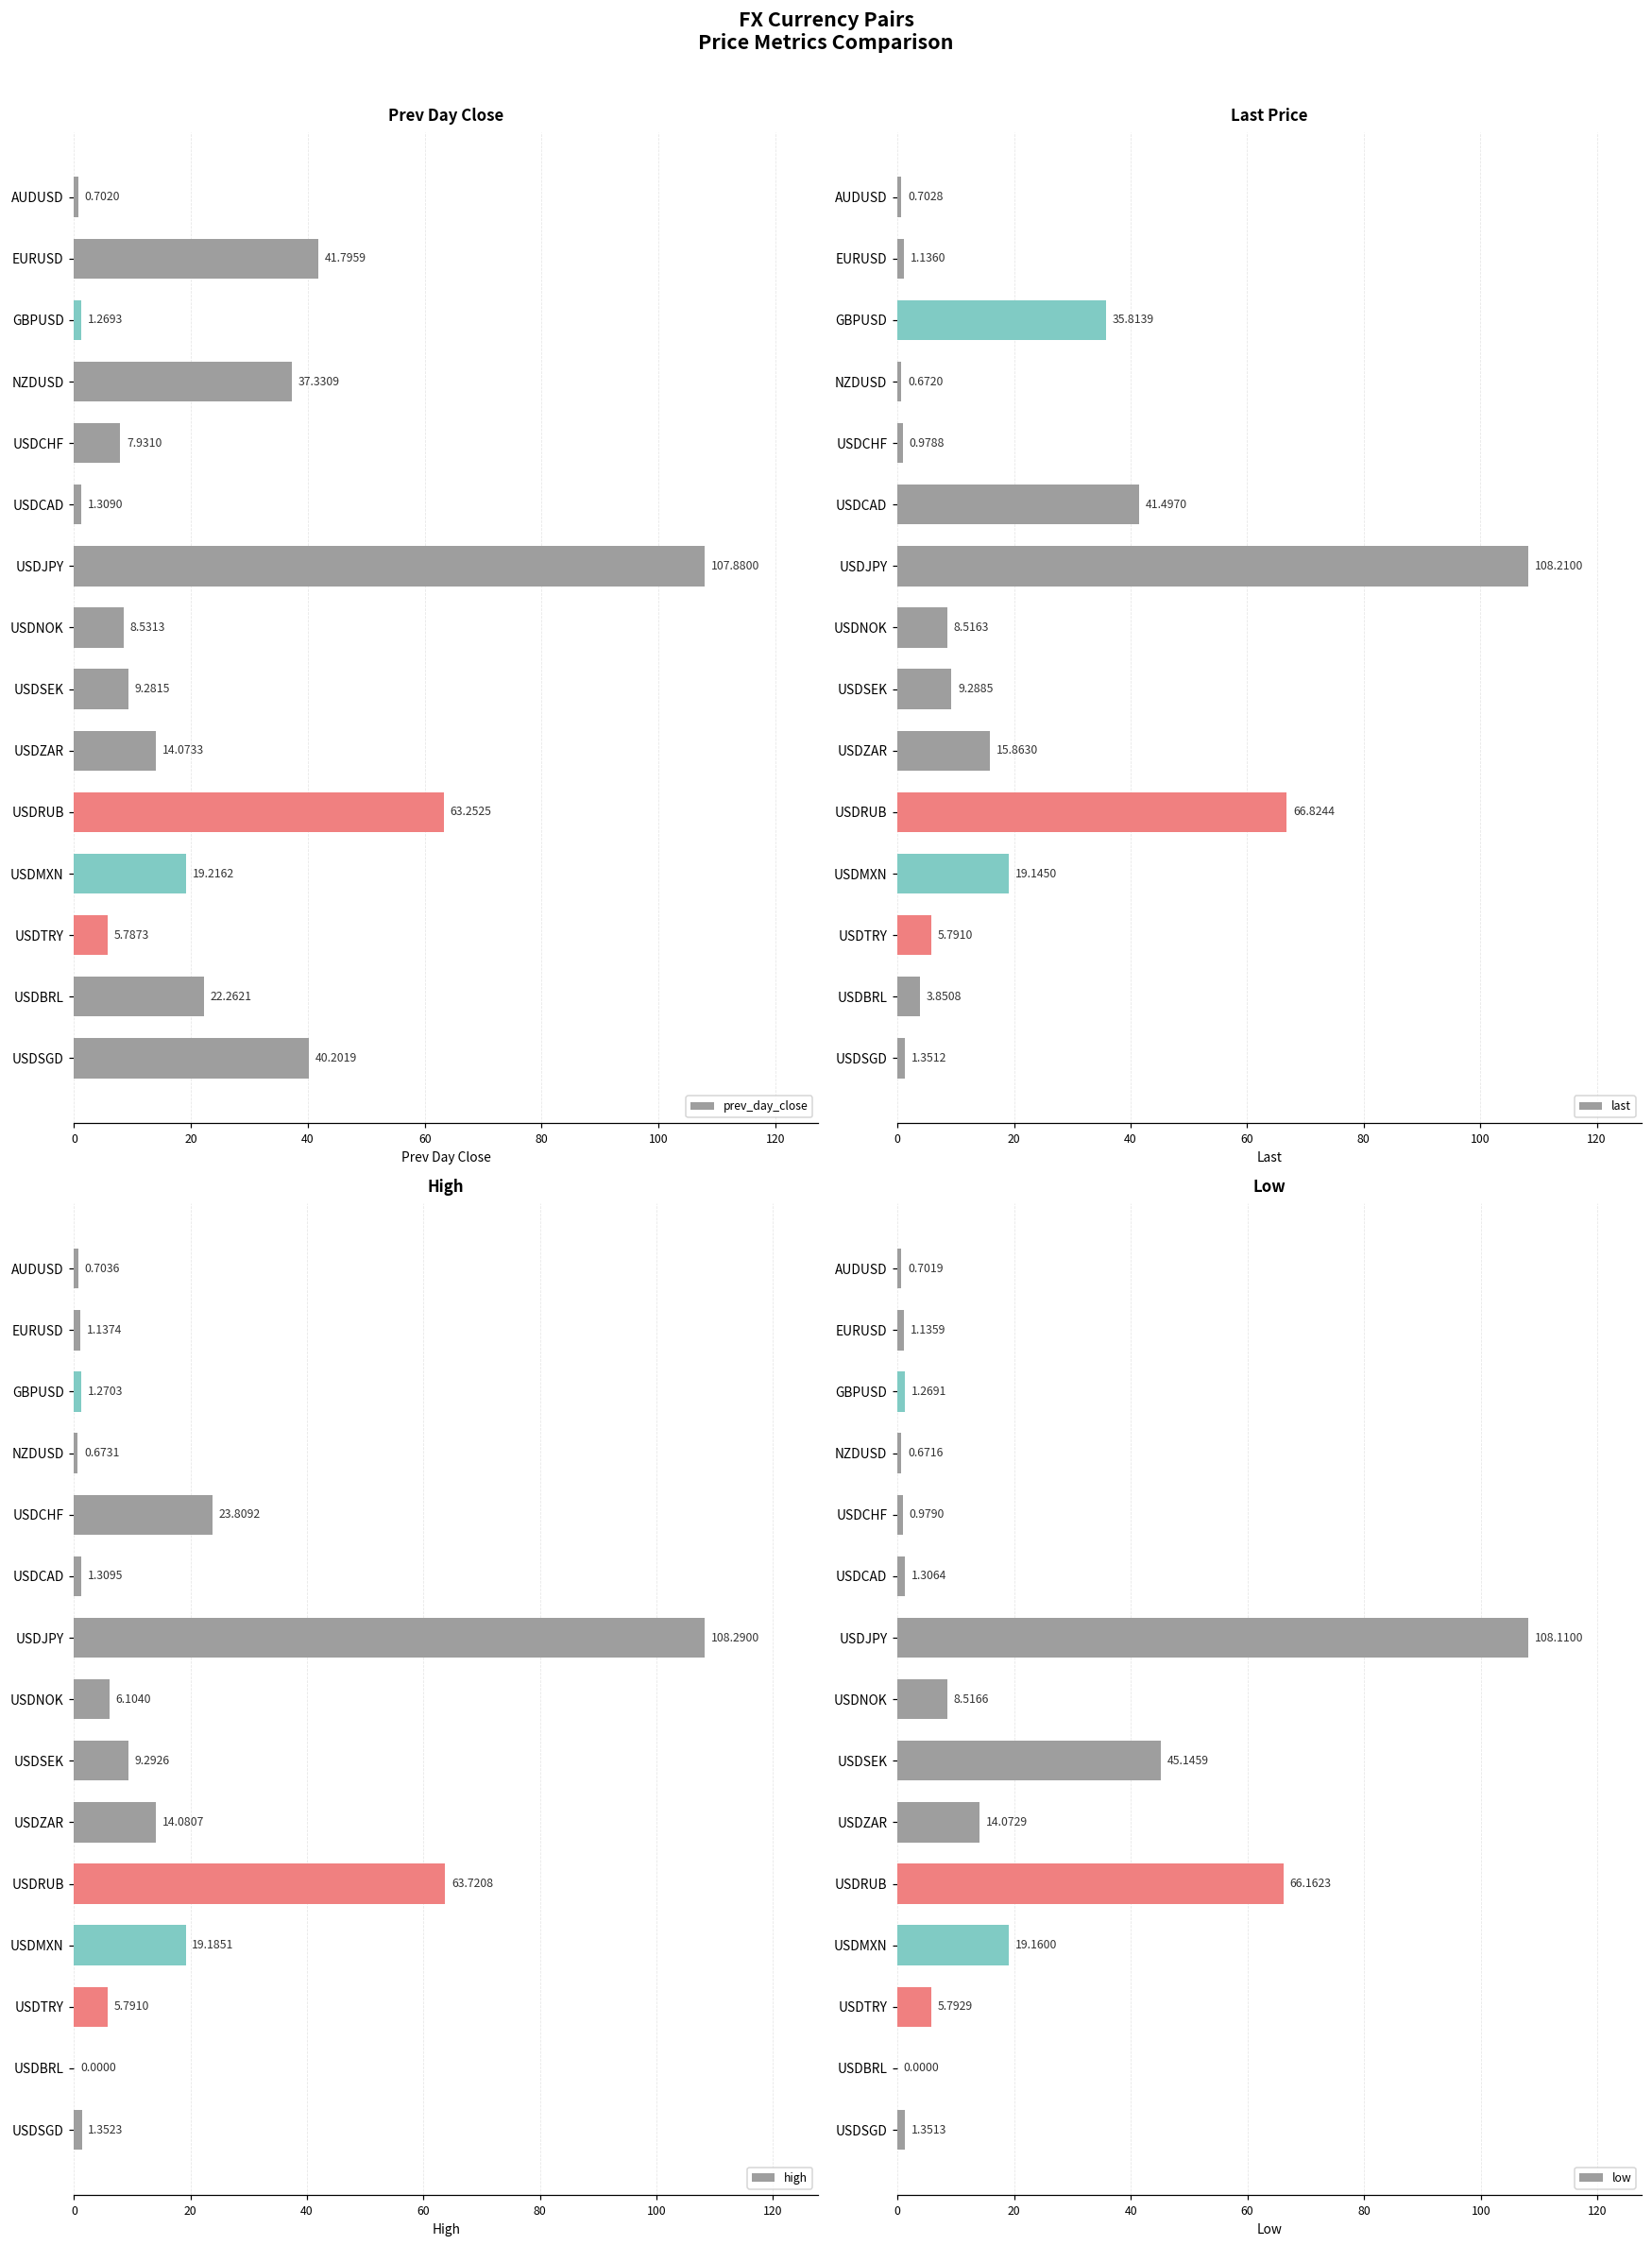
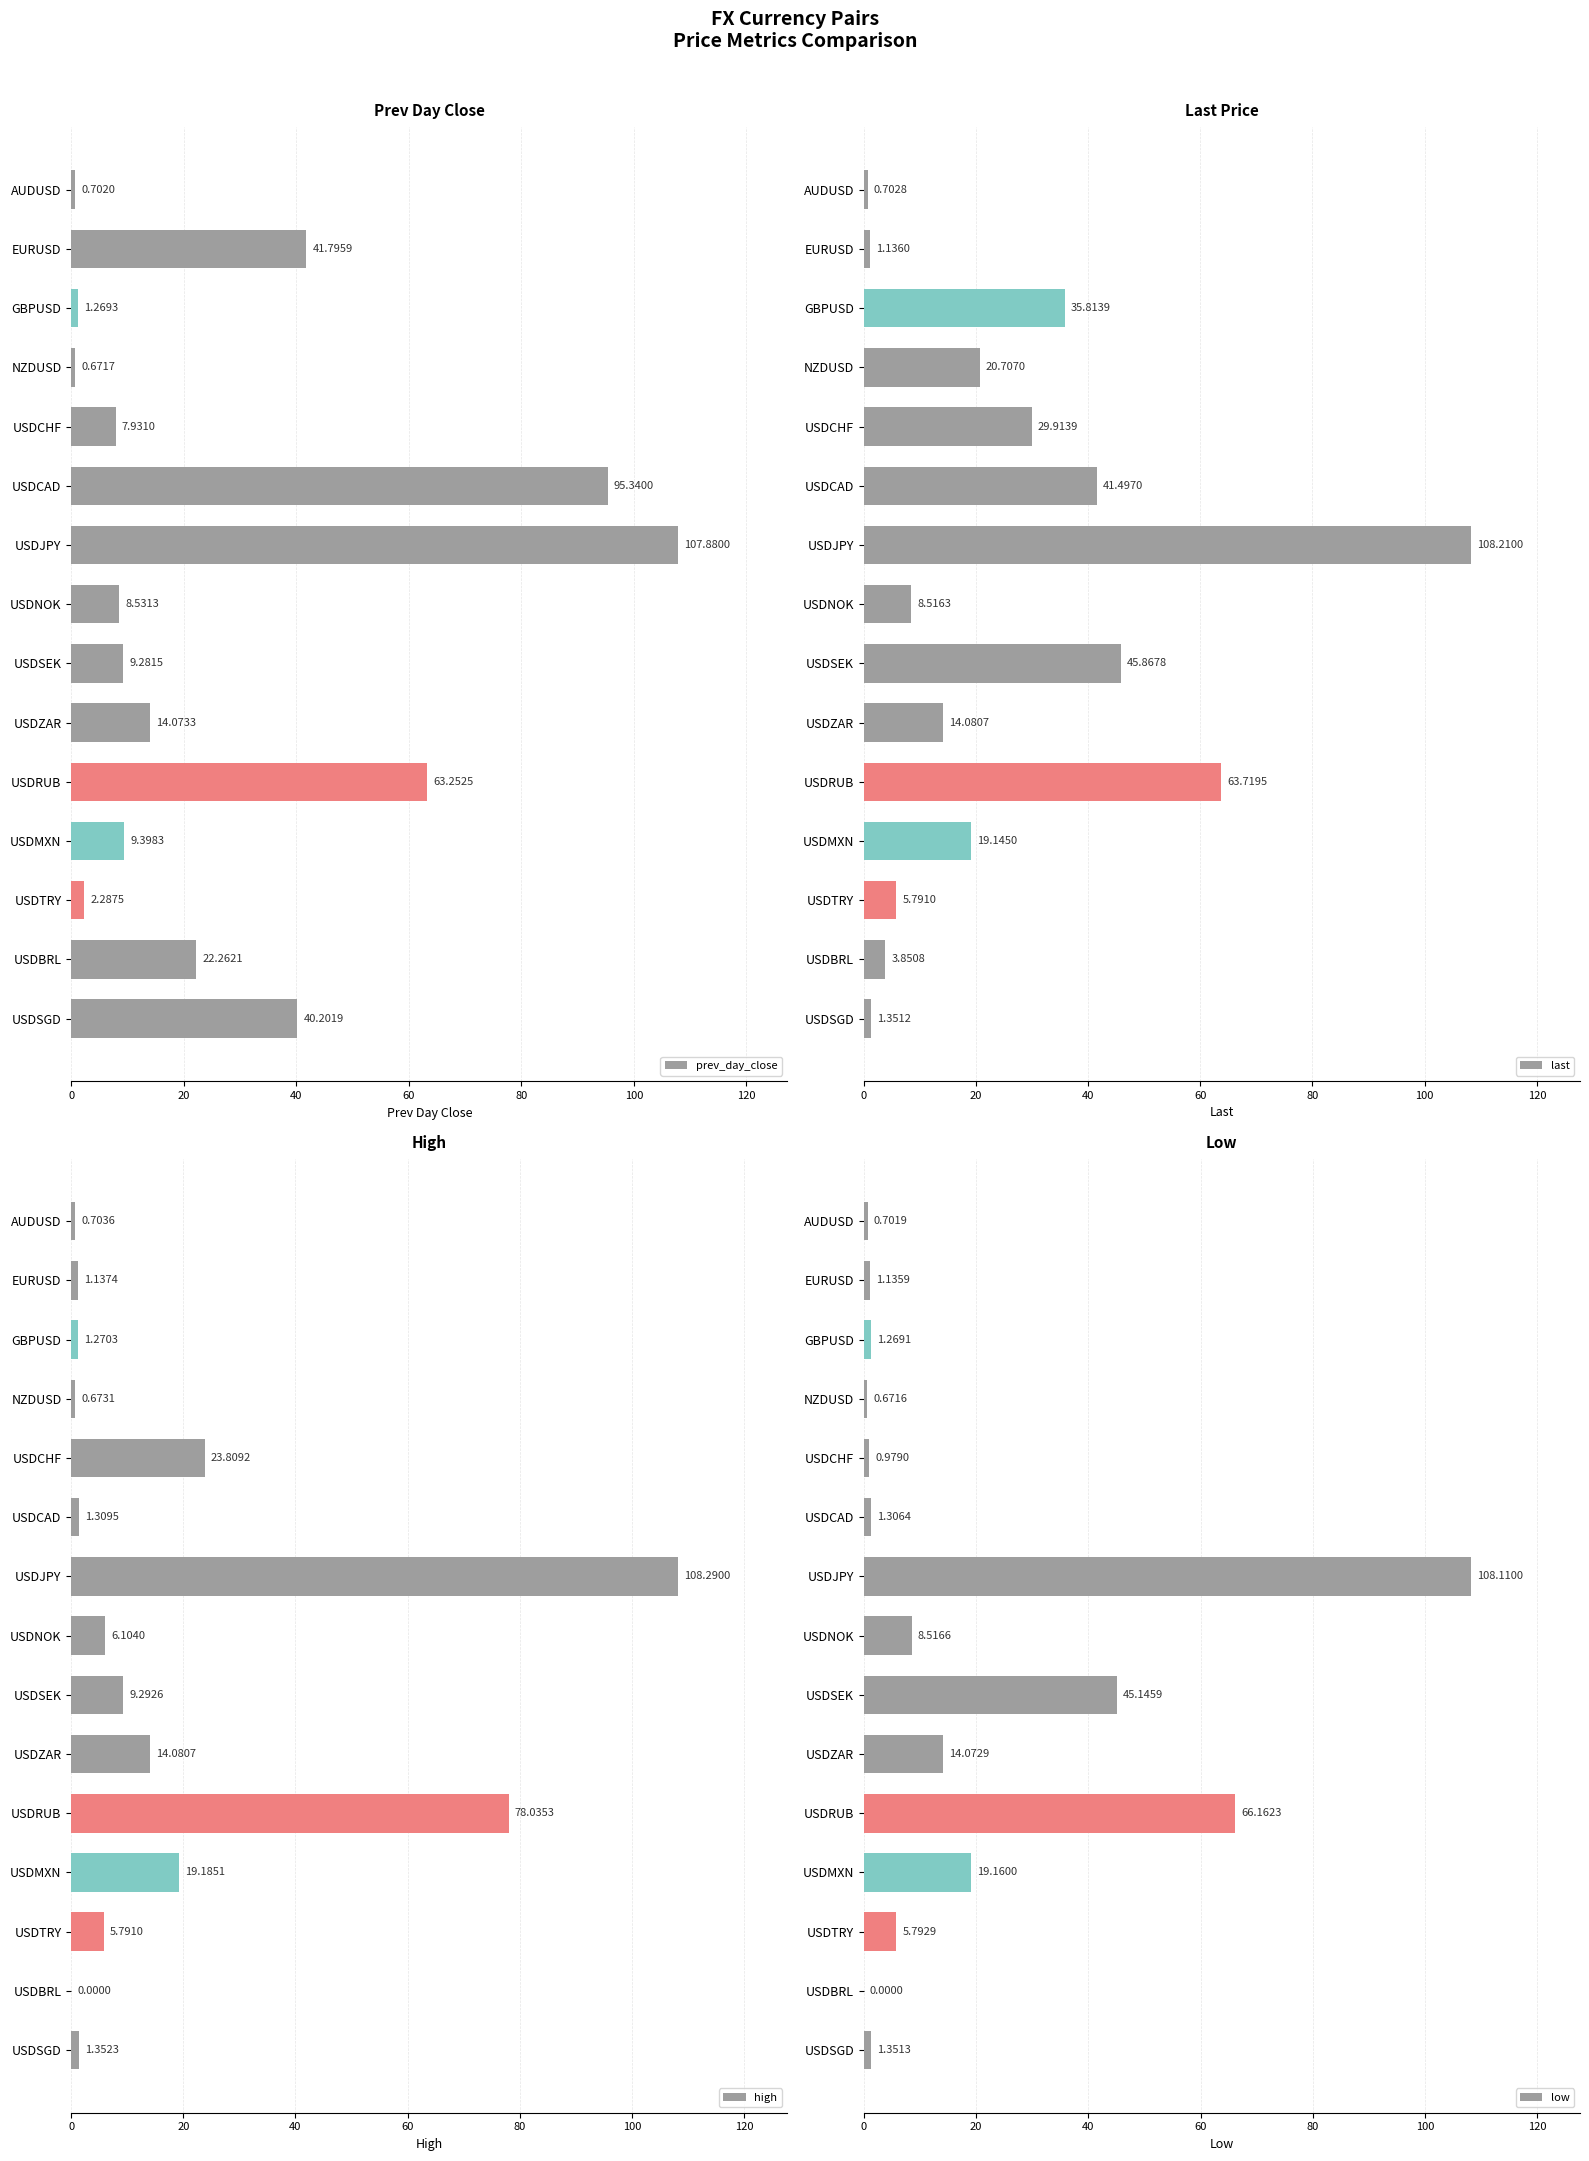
Prev Day Close, NZDUSD: 37.3309 -> 0.6717
Prev Day Close, USDCAD: 1.3090 -> 95.3400
Prev Day Close, USDMXN: 19.2162 -> 9.3983
Prev Day Close, USDTRY: 5.7873 -> 2.2875
Last Price, NZDUSD: 0.6720 -> 20.7070
Last Price, USDCHF: 0.9788 -> 29.9139
Last Price, USDSEK: 9.2885 -> 45.8678
Last Price, USDZAR: 15.8630 -> 14.0807
Last Price, USDRUB: 66.8244 -> 63.7195
High, USDRUB: 63.7208 -> 78.0353
